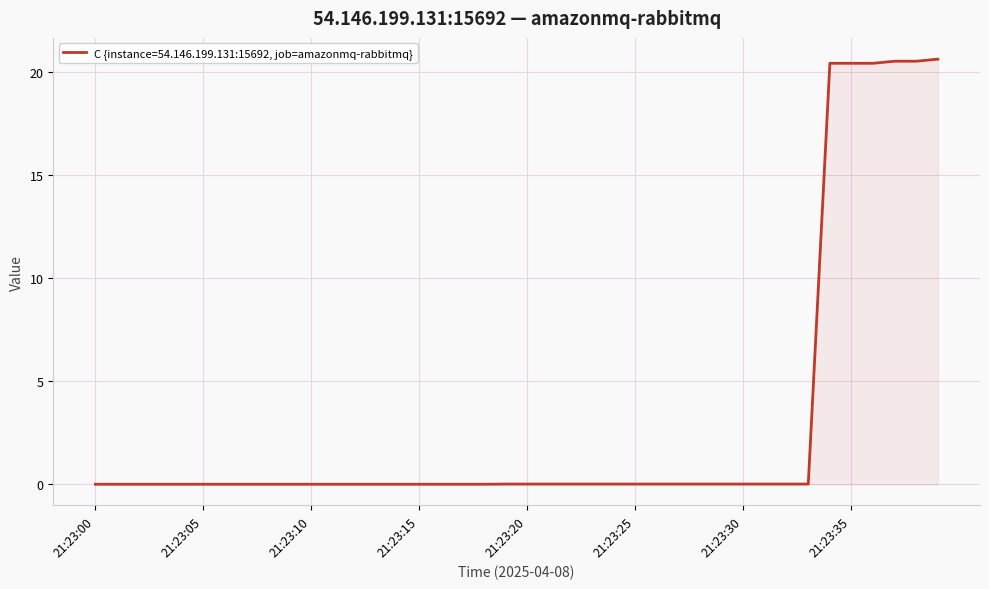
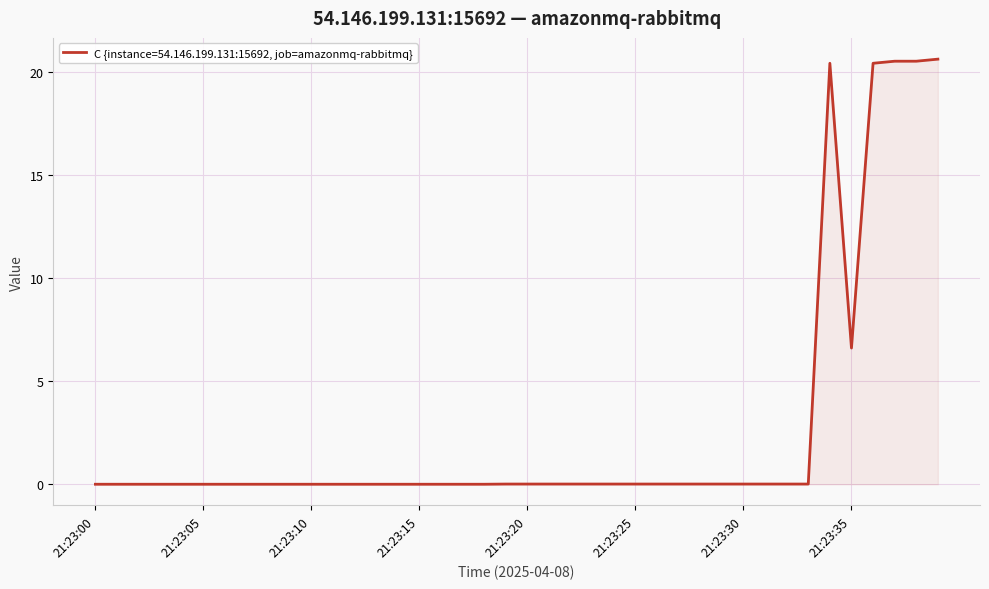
21:23:35: 20.4 -> 6.6
